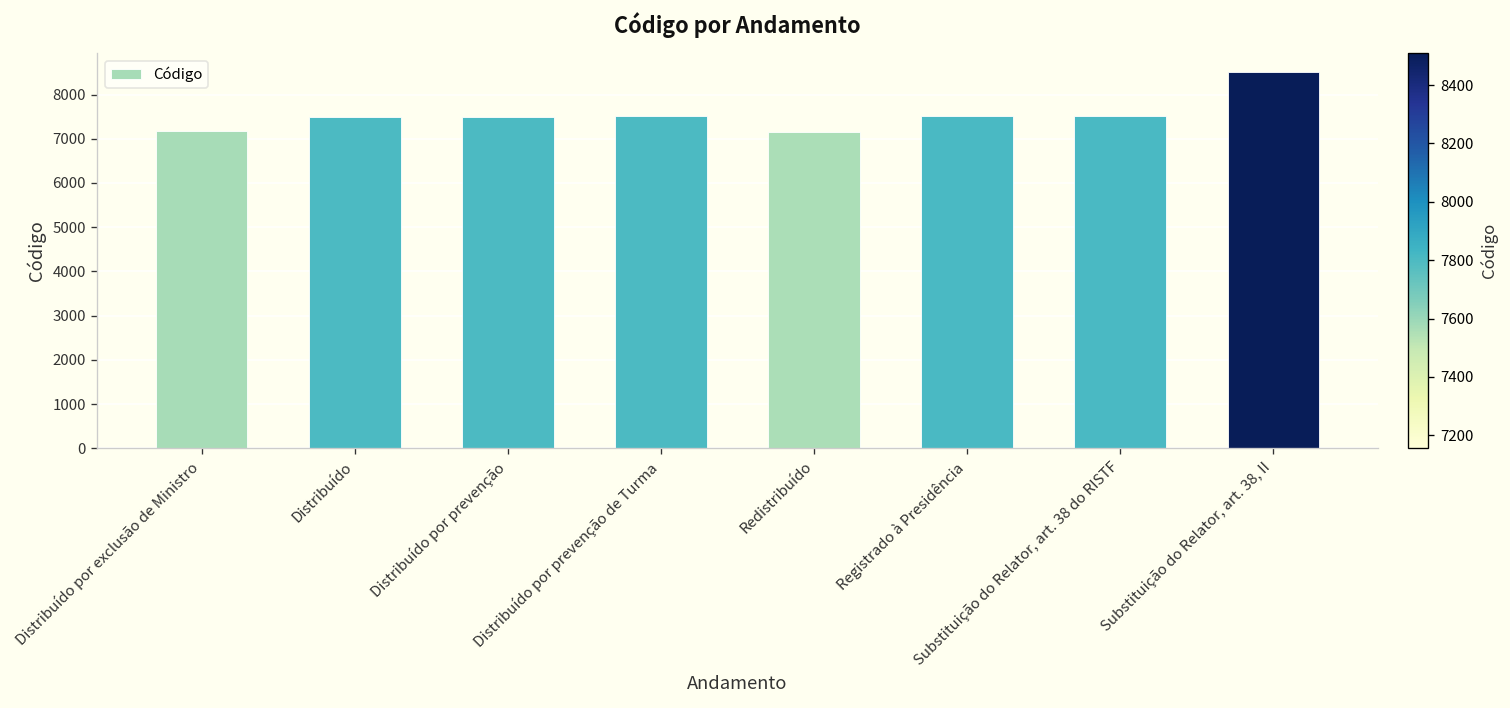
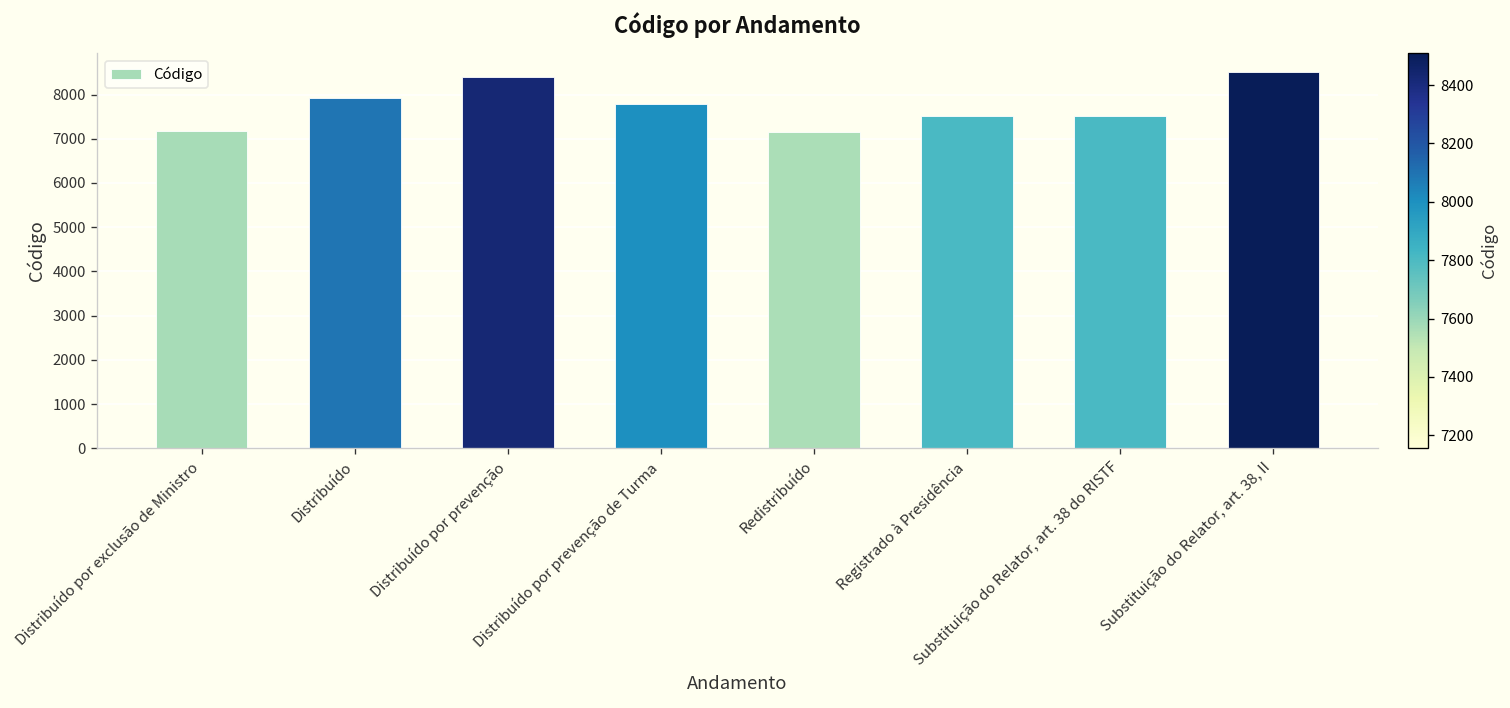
Distribuído: 7500 -> 7900
Distribuído por prevenção: 7500 -> 8400
Distribuído por prevenção de Turma: 7500 -> 7800
